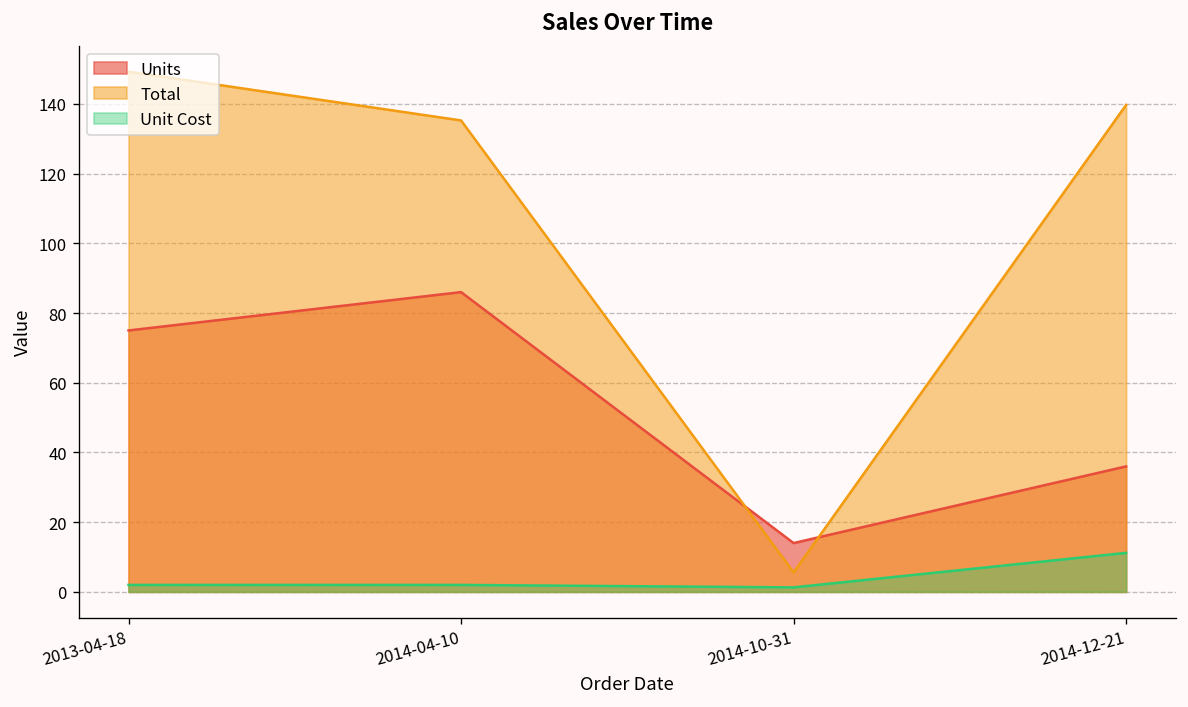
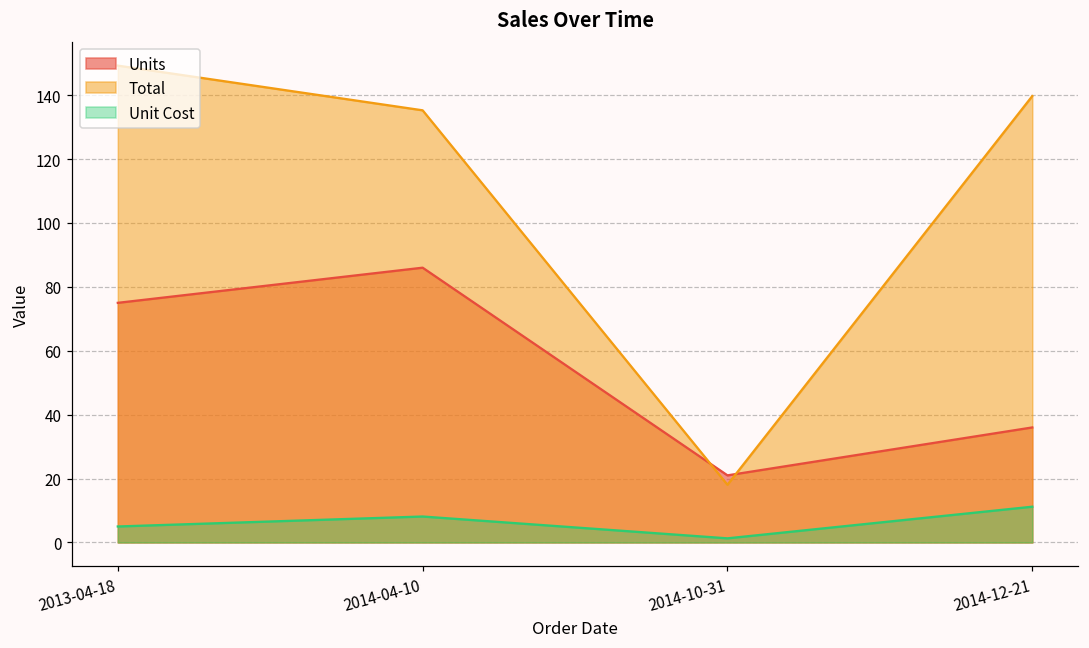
Unit Cost, 2013-04-18: 2 -> 5
Unit Cost, 2014-04-10: 2 -> 8
Units, 2014-10-31: 14 -> 21
Total, 2014-10-31: 6 -> 18
